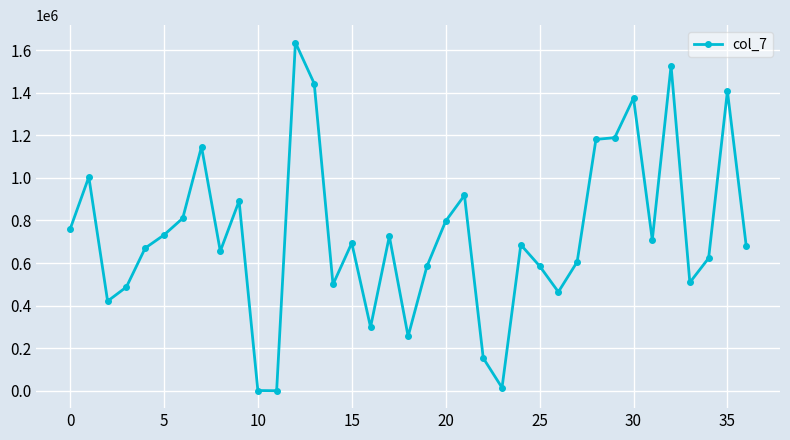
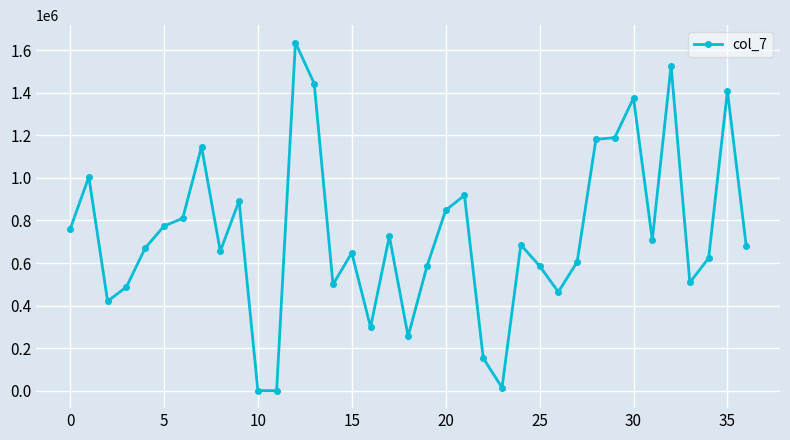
5: 730000 -> 770000
15: 690000 -> 650000
20: 800000 -> 850000
